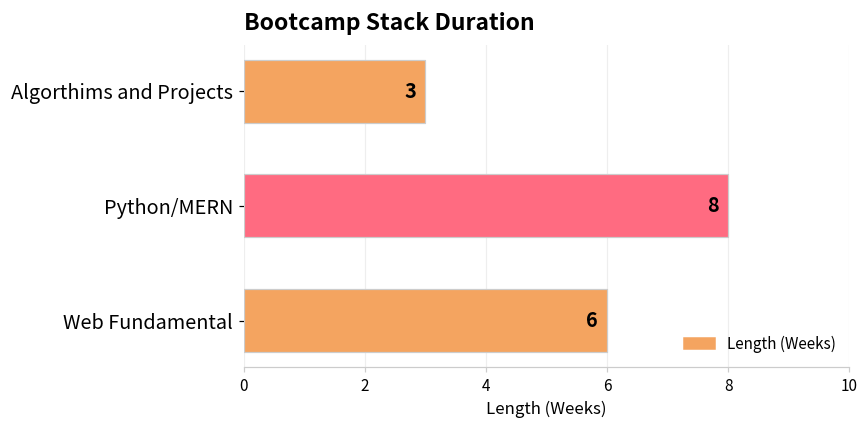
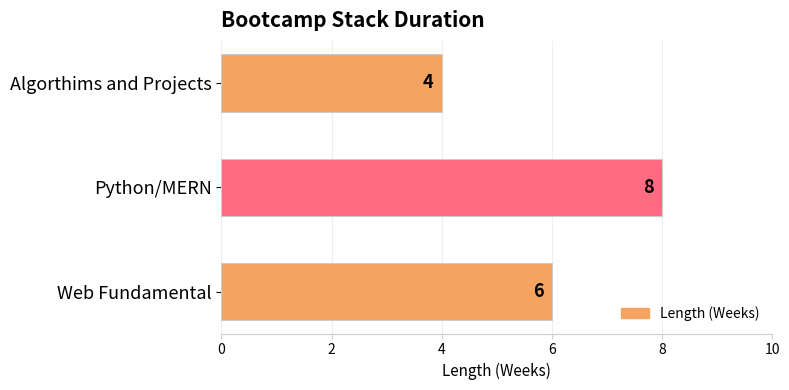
Algorthims and Projects: 3 -> 4
